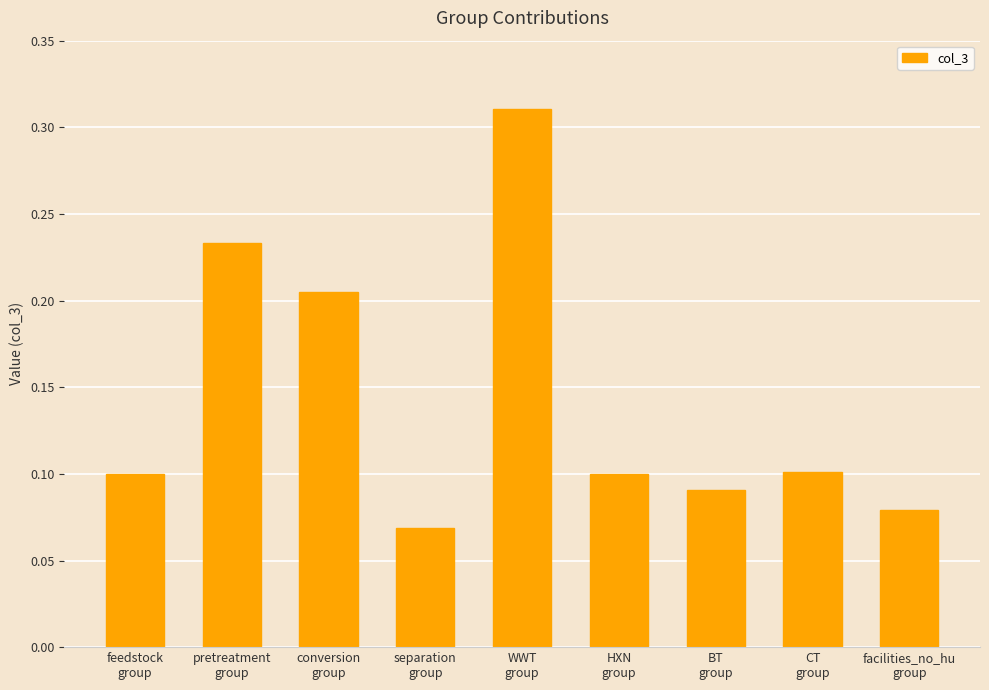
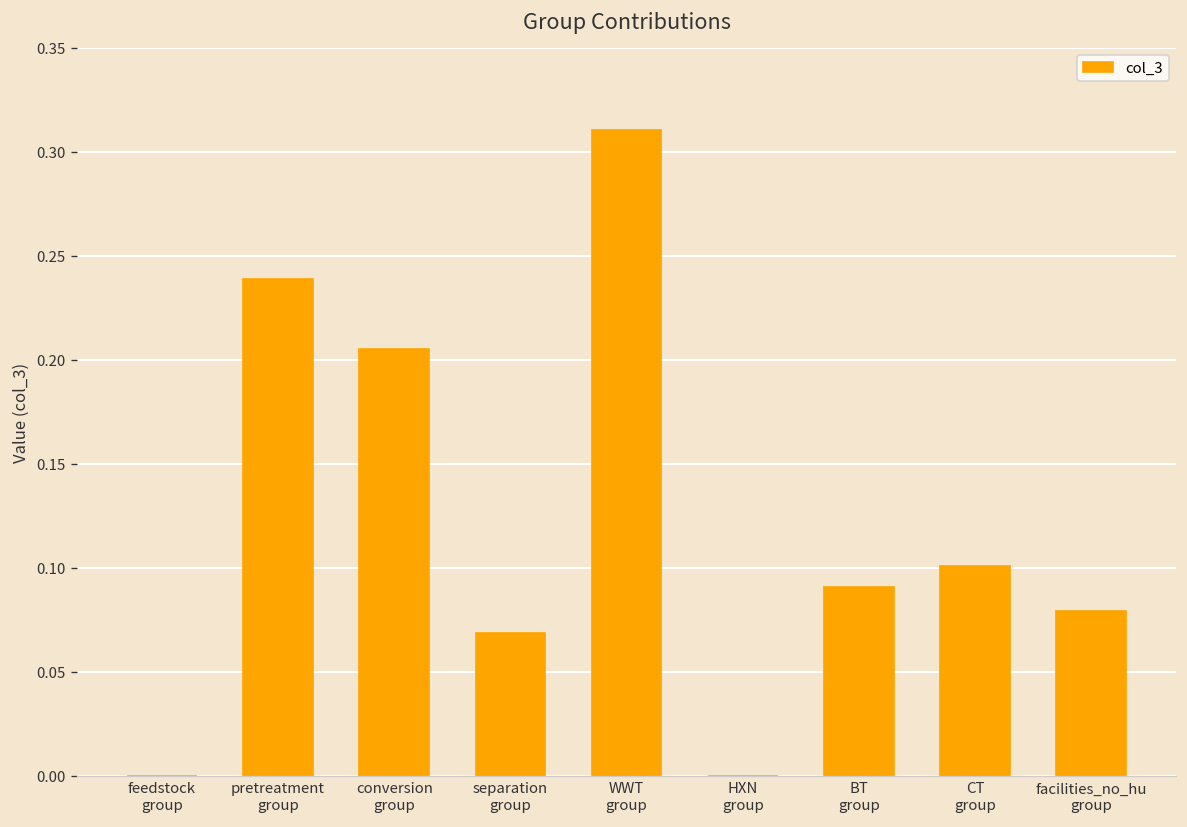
feedstock group: 0.1 -> 0.0
pretreatment group: 0.233 -> 0.239
HXN group: 0.1 -> 0.0
